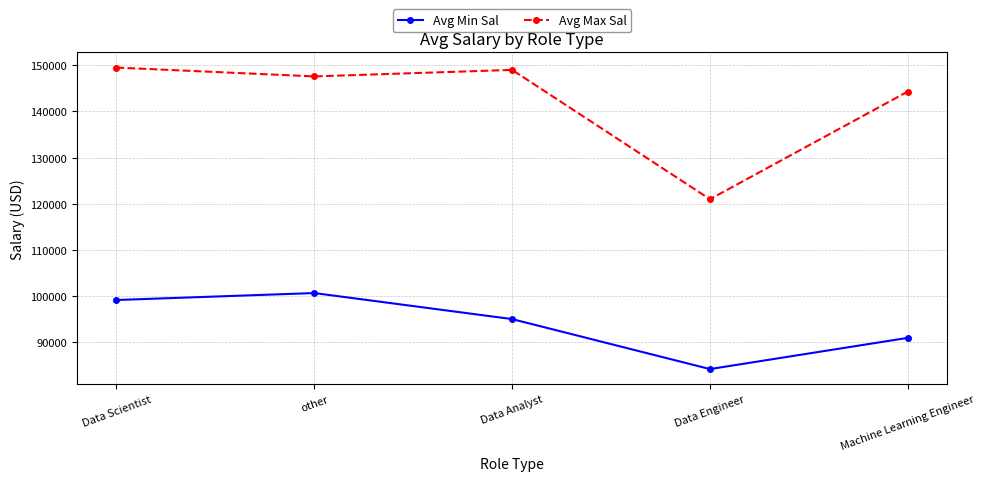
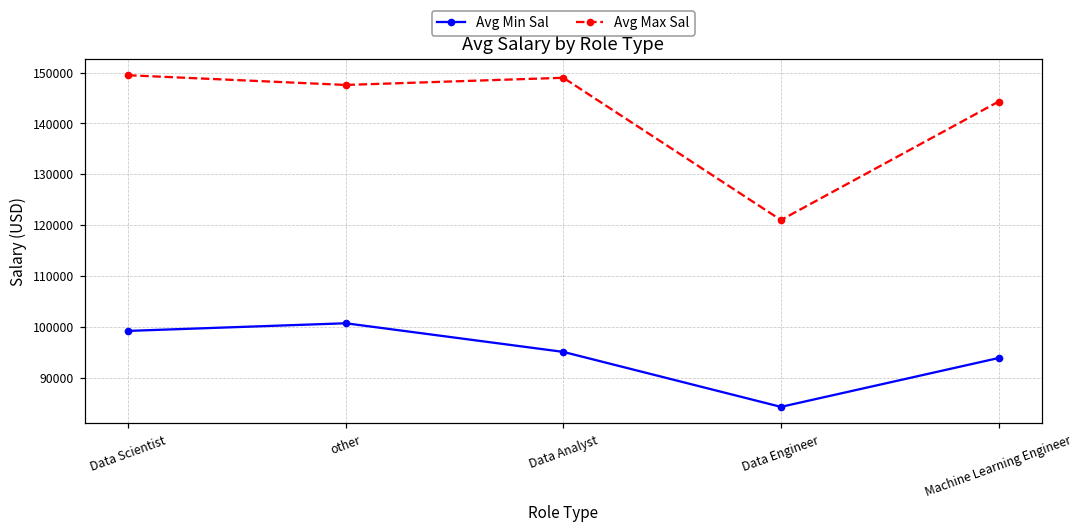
Avg Min Sal, Machine Learning Engineer: 91000 -> 94000
